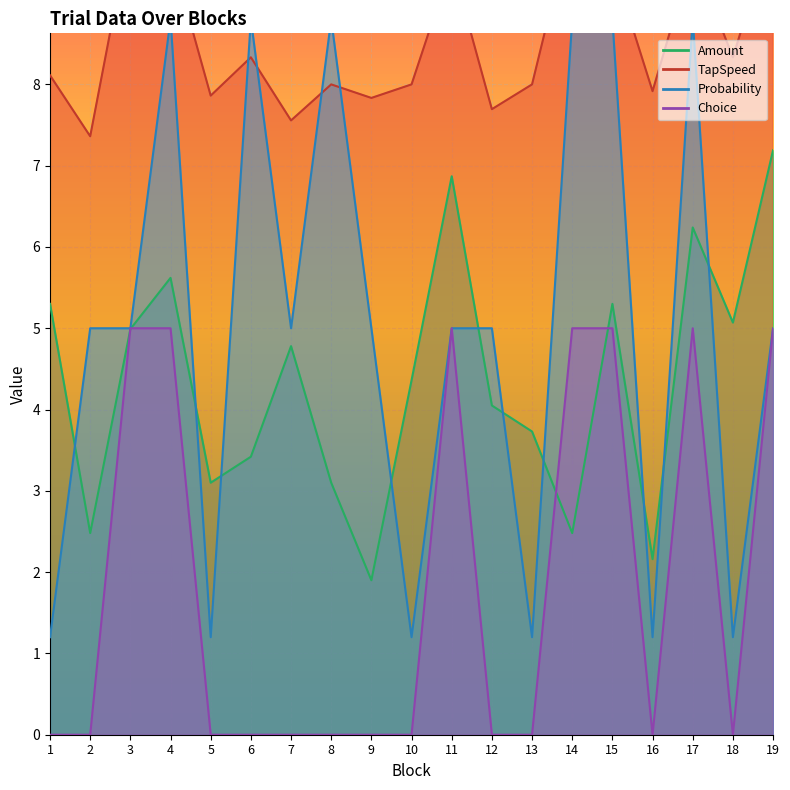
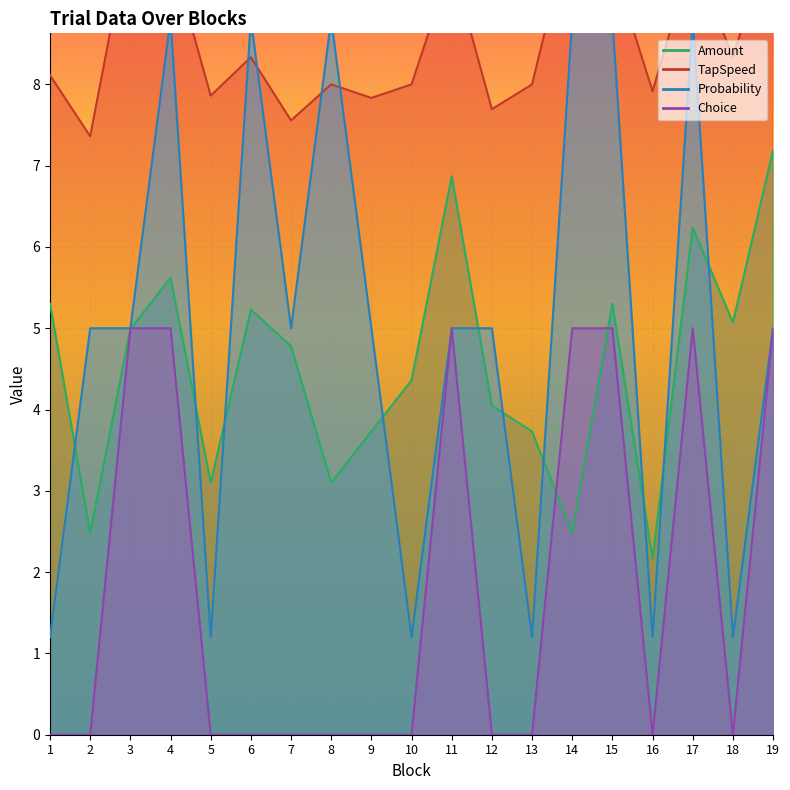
Amount, 6: 3.4 -> 5.2
Amount, 9: 1.9 -> 3.7
